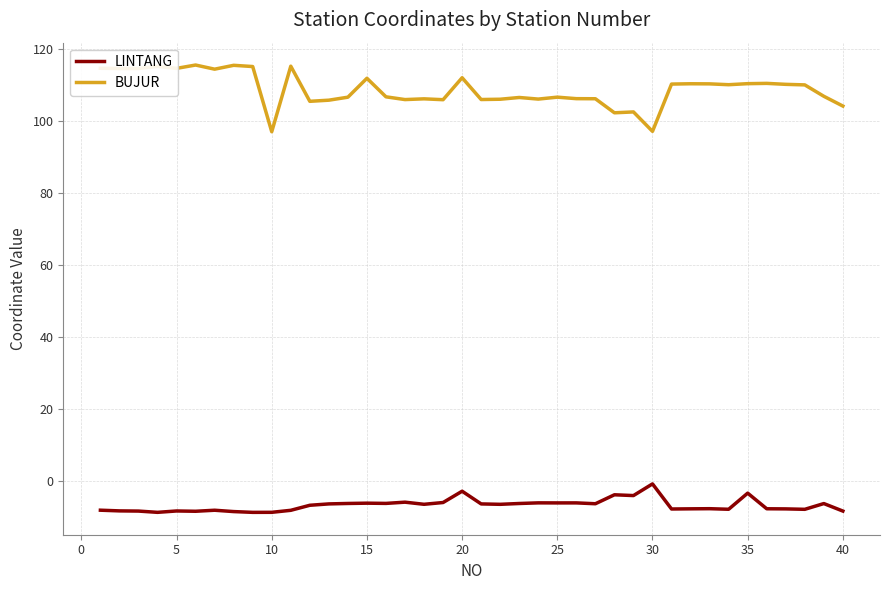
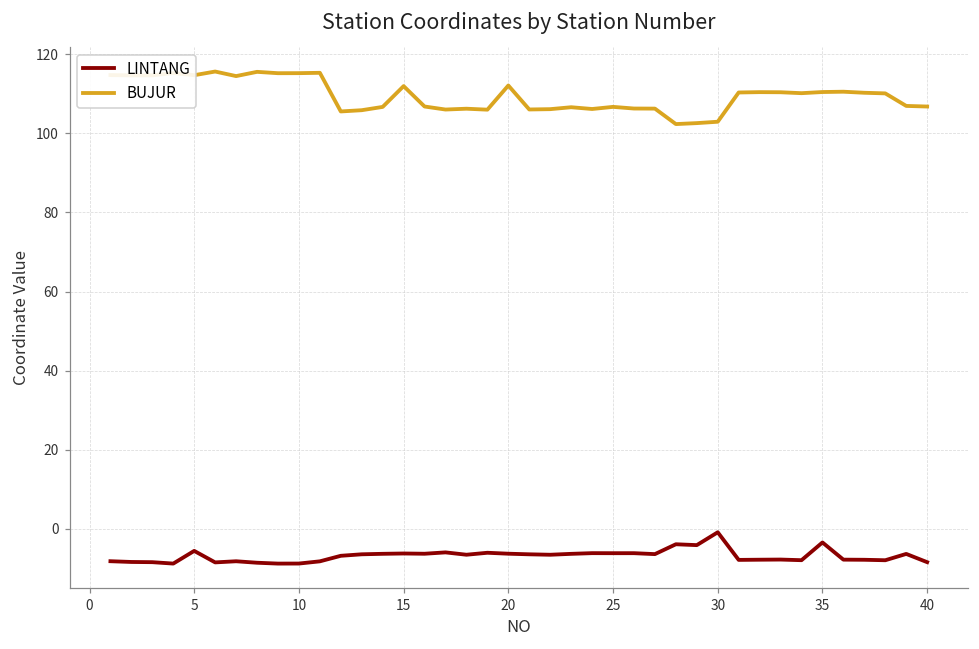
LINTANG, 5: -8 -> -6
BUJUR, 10: 97 -> 115
LINTANG, 20: -3 -> -6
BUJUR, 30: 97 -> 103
BUJUR, 40: 104 -> 107
